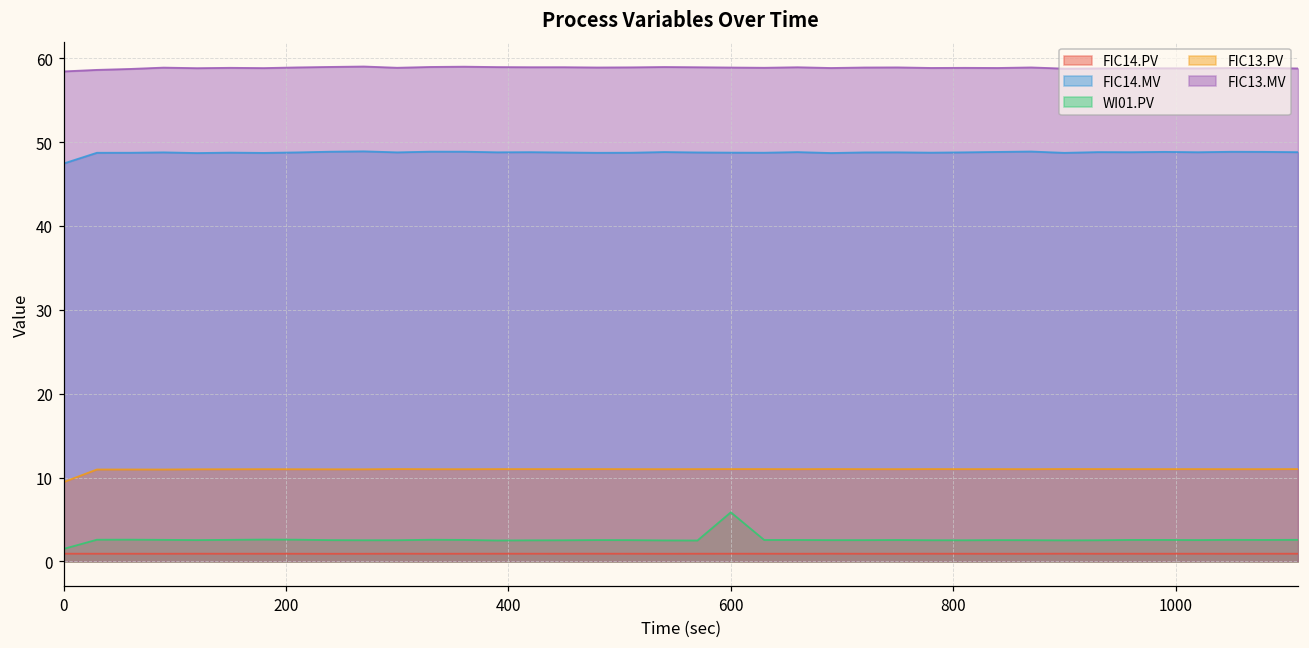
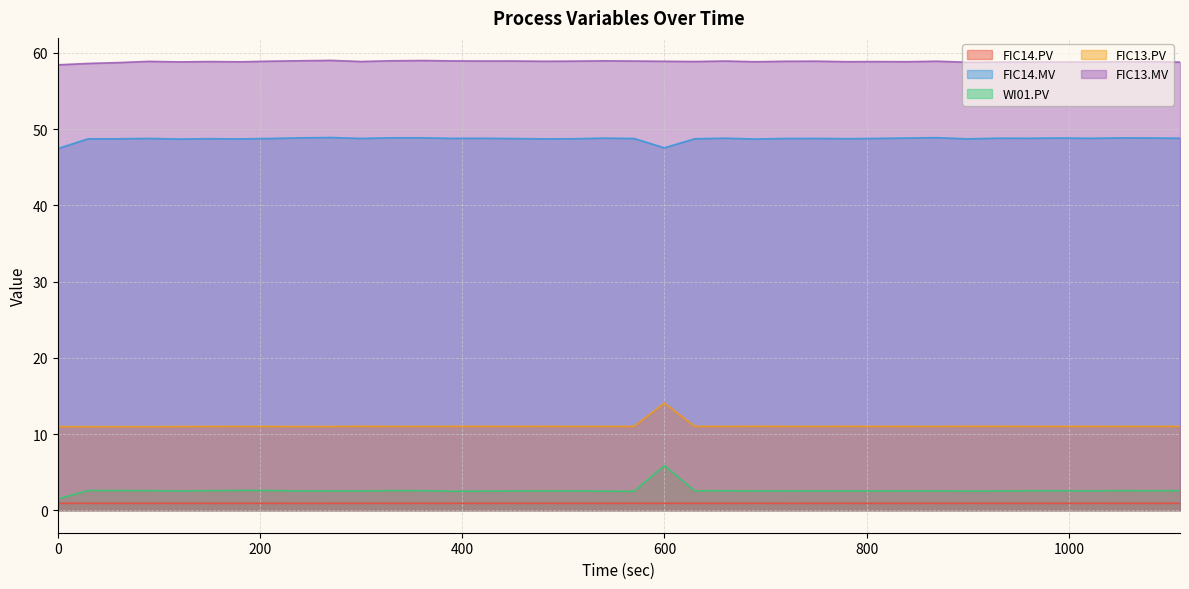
FIC13.PV, 0: 9 -> 11
FIC14.MV, 600: 49 -> 48
FIC13.PV, 600: 11 -> 14
